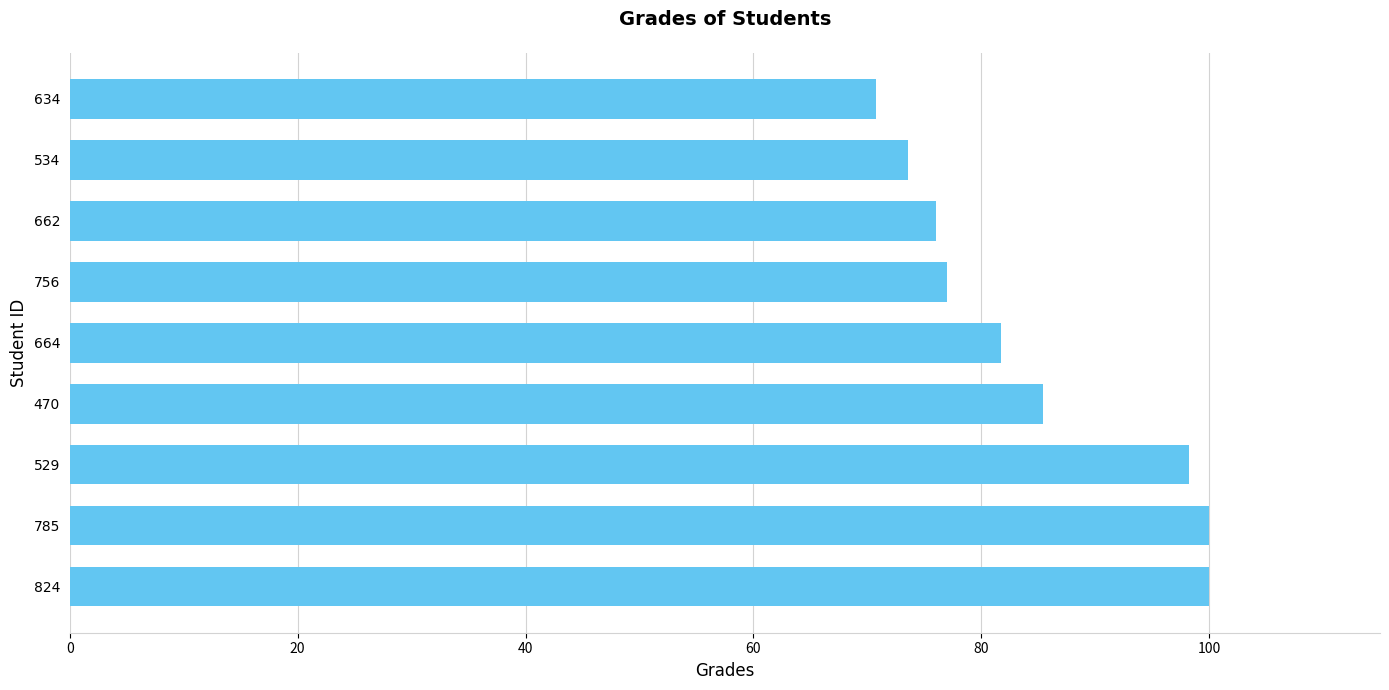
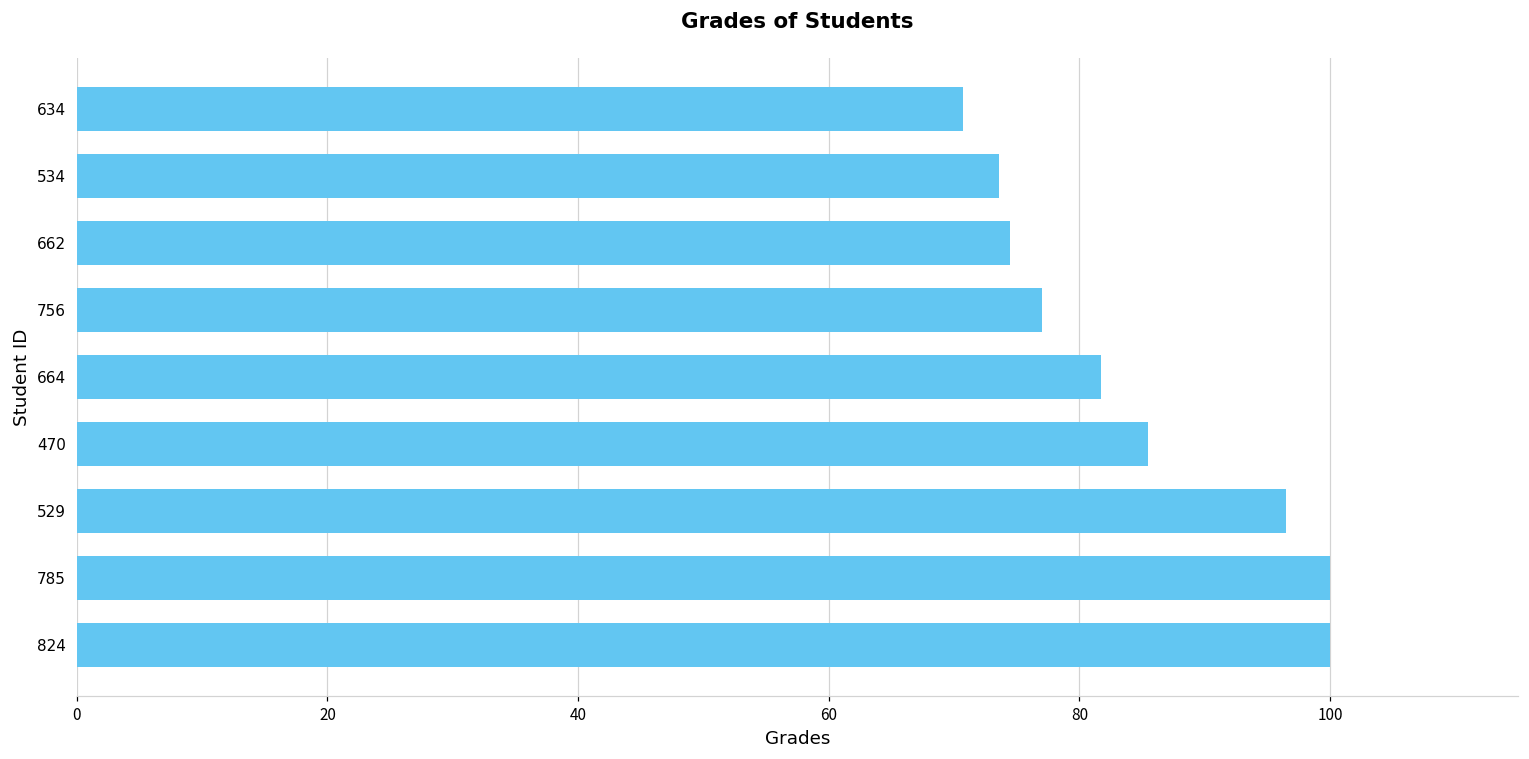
662: 76.0 -> 74.5
529: 98.2 -> 96.5
